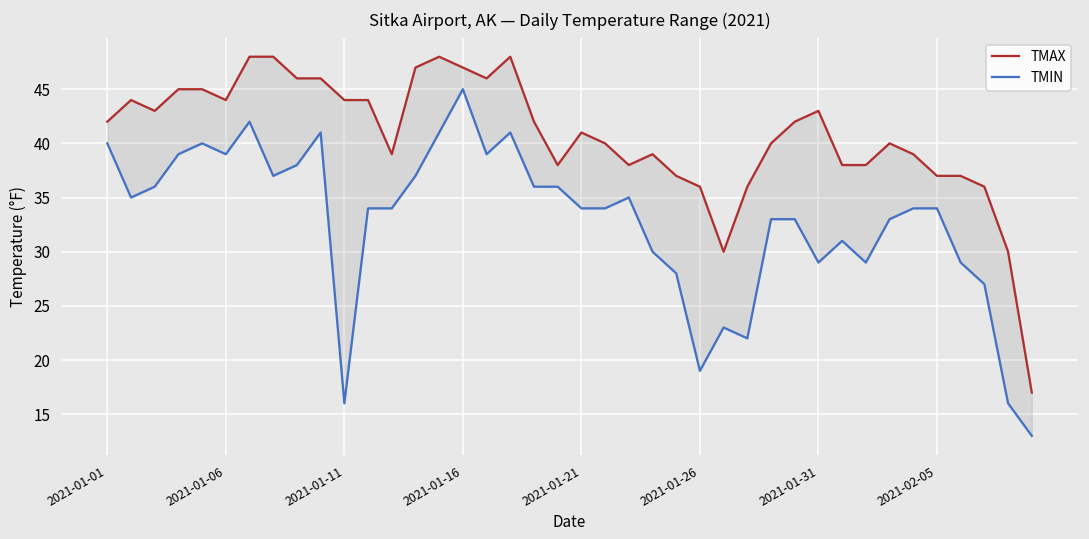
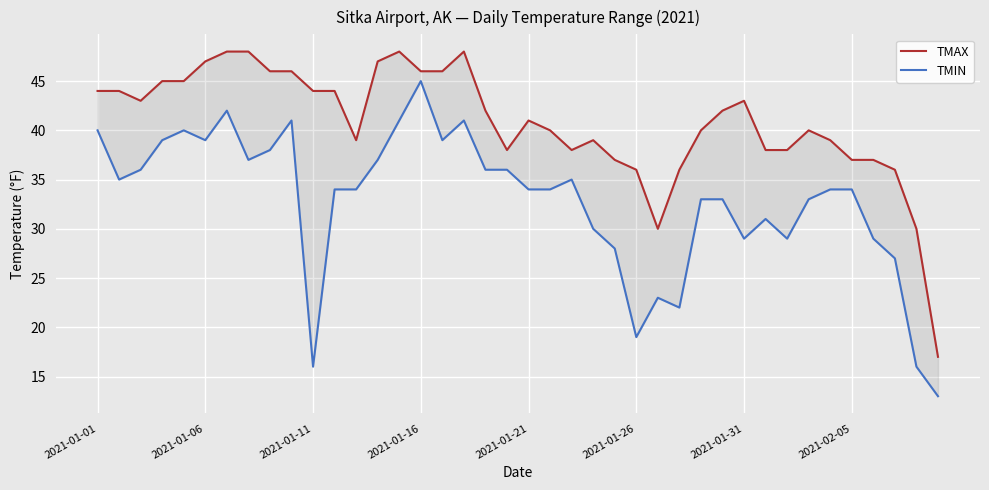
TMAX, 2021-01-01: 42 -> 44
TMAX, 2021-01-06: 44 -> 47
TMAX, 2021-01-16: 47 -> 46
